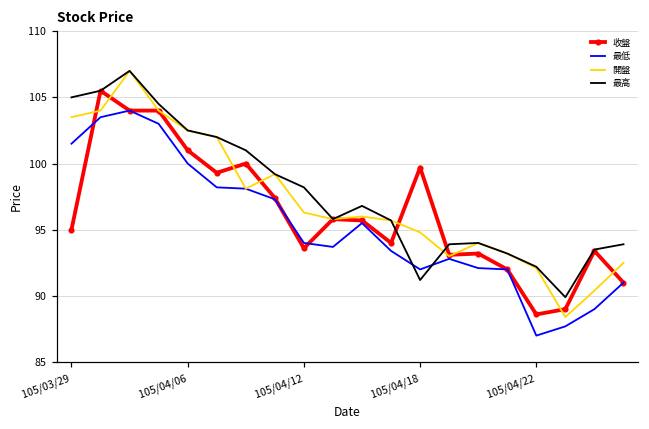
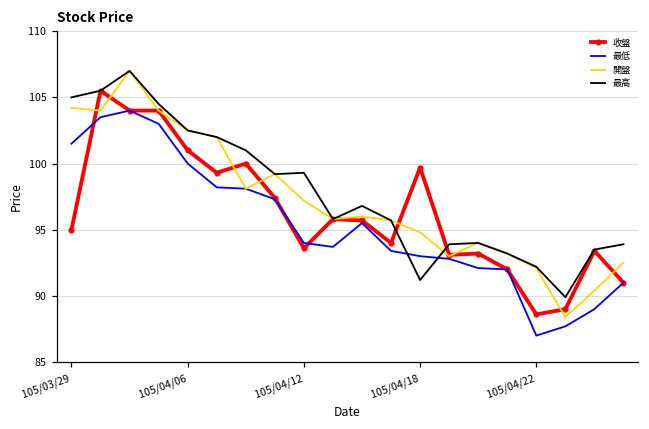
開盤, 105/03/29: 103.5 -> 104.2
開盤, 105/04/12: 96.3 -> 97.2
最高, 105/04/12: 98.2 -> 99.3
最低, 105/04/18: 92 -> 93
